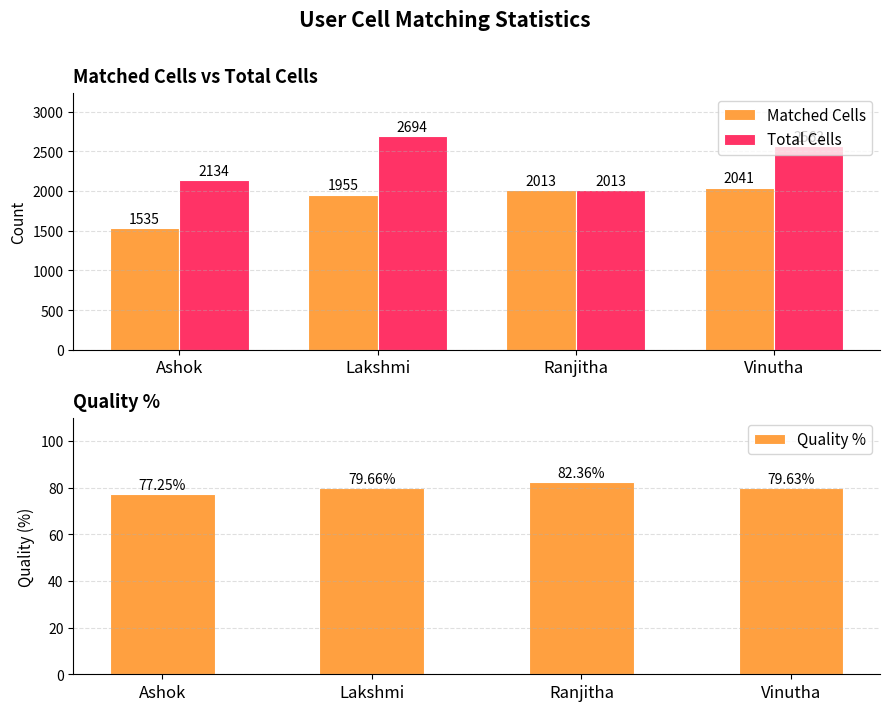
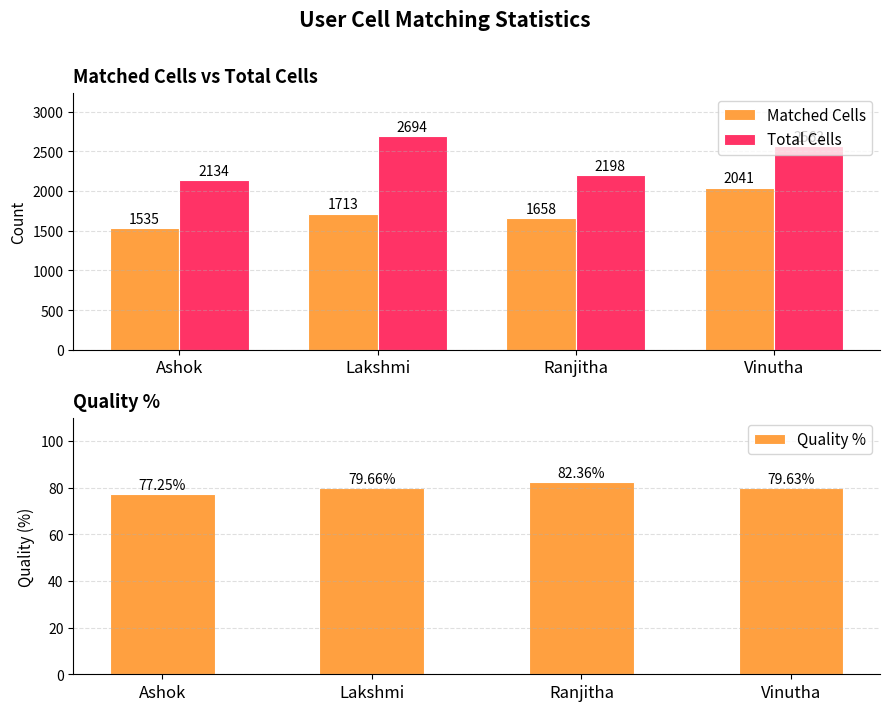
Matched Cells vs Total Cells, Matched Cells, Lakshmi: 1955 -> 1713
Matched Cells vs Total Cells, Matched Cells, Ranjitha: 2013 -> 1658
Matched Cells vs Total Cells, Total Cells, Ranjitha: 2013 -> 2198
